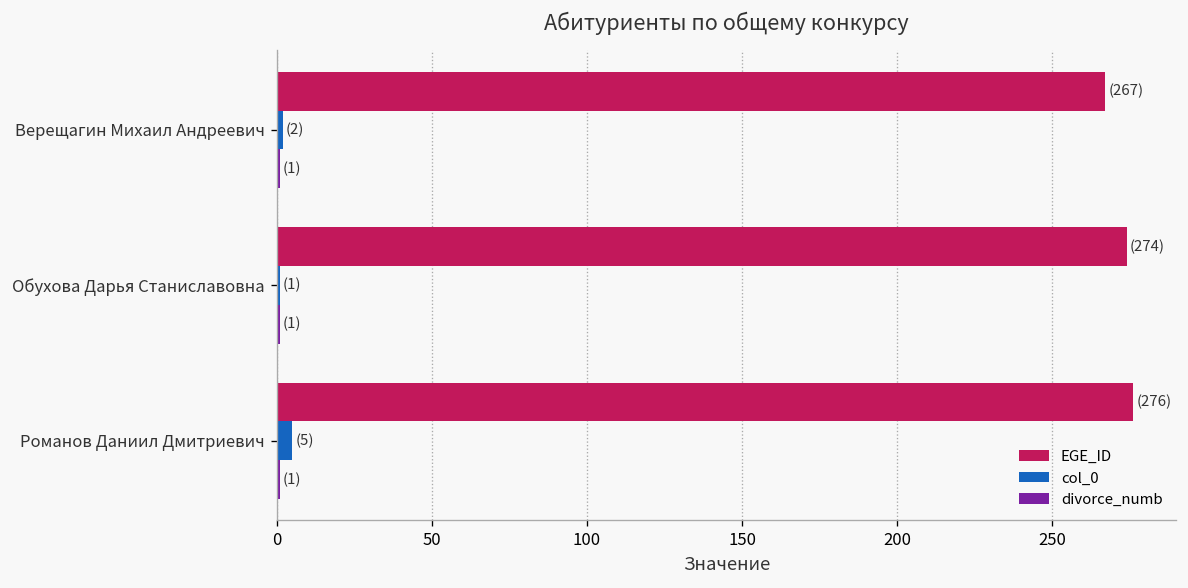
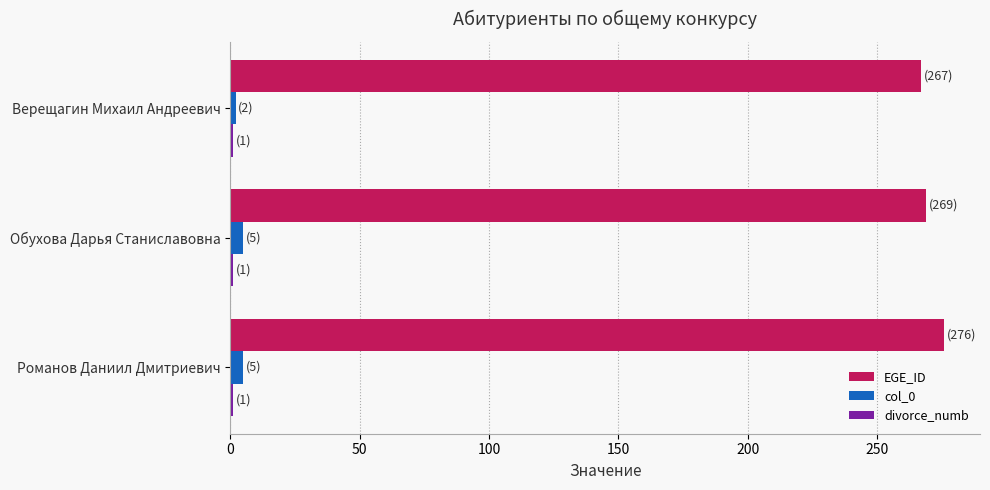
EGE_ID, Обухова Дарья Станиславовна: (274) -> (269)
col_0, Обухова Дарья Станиславовна: (1) -> (5)
